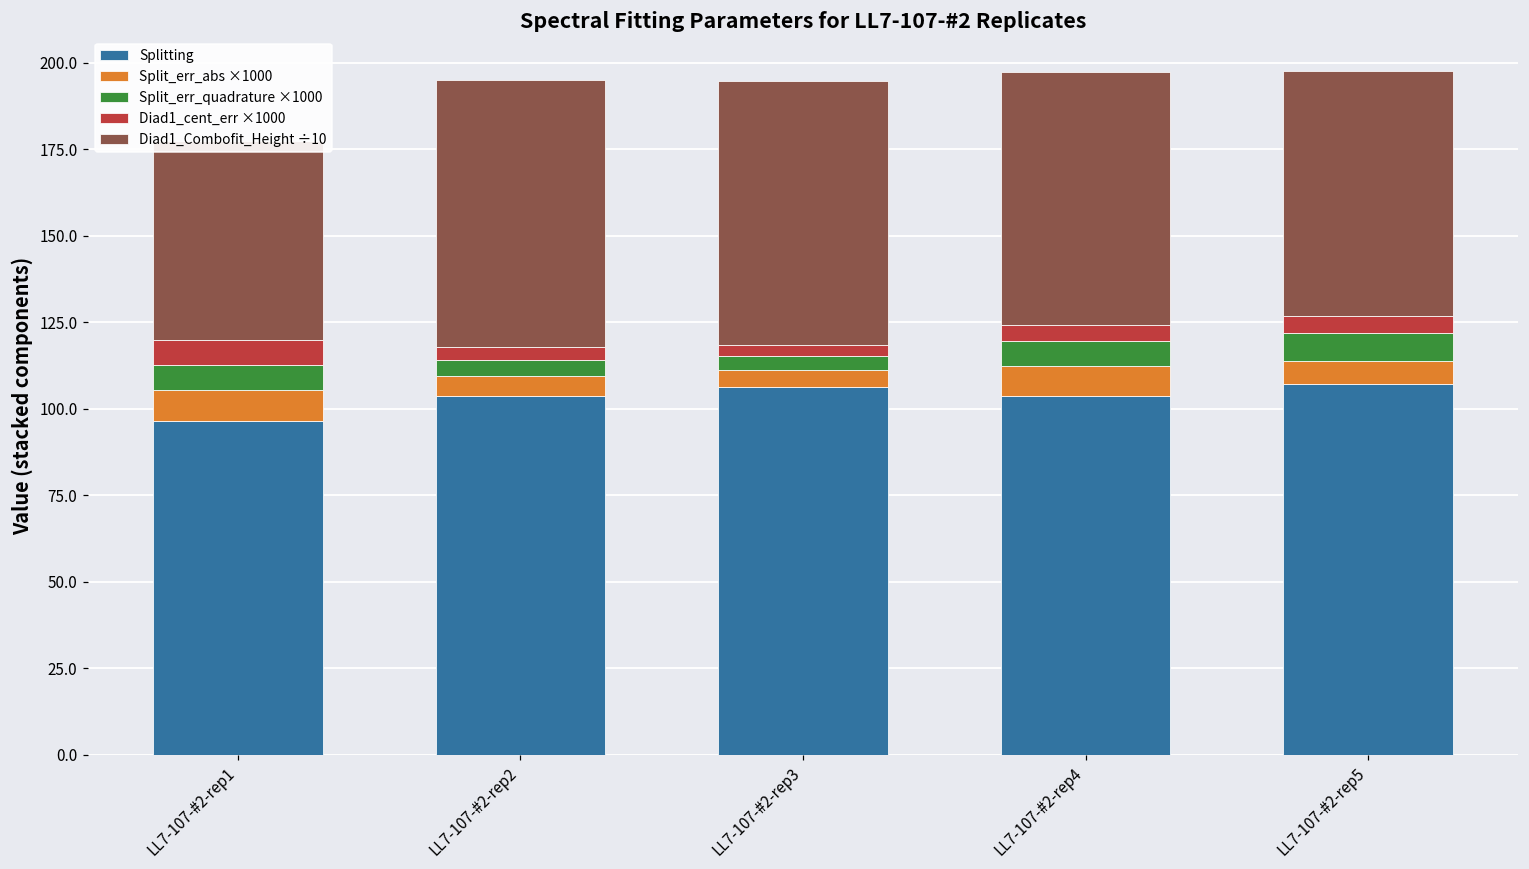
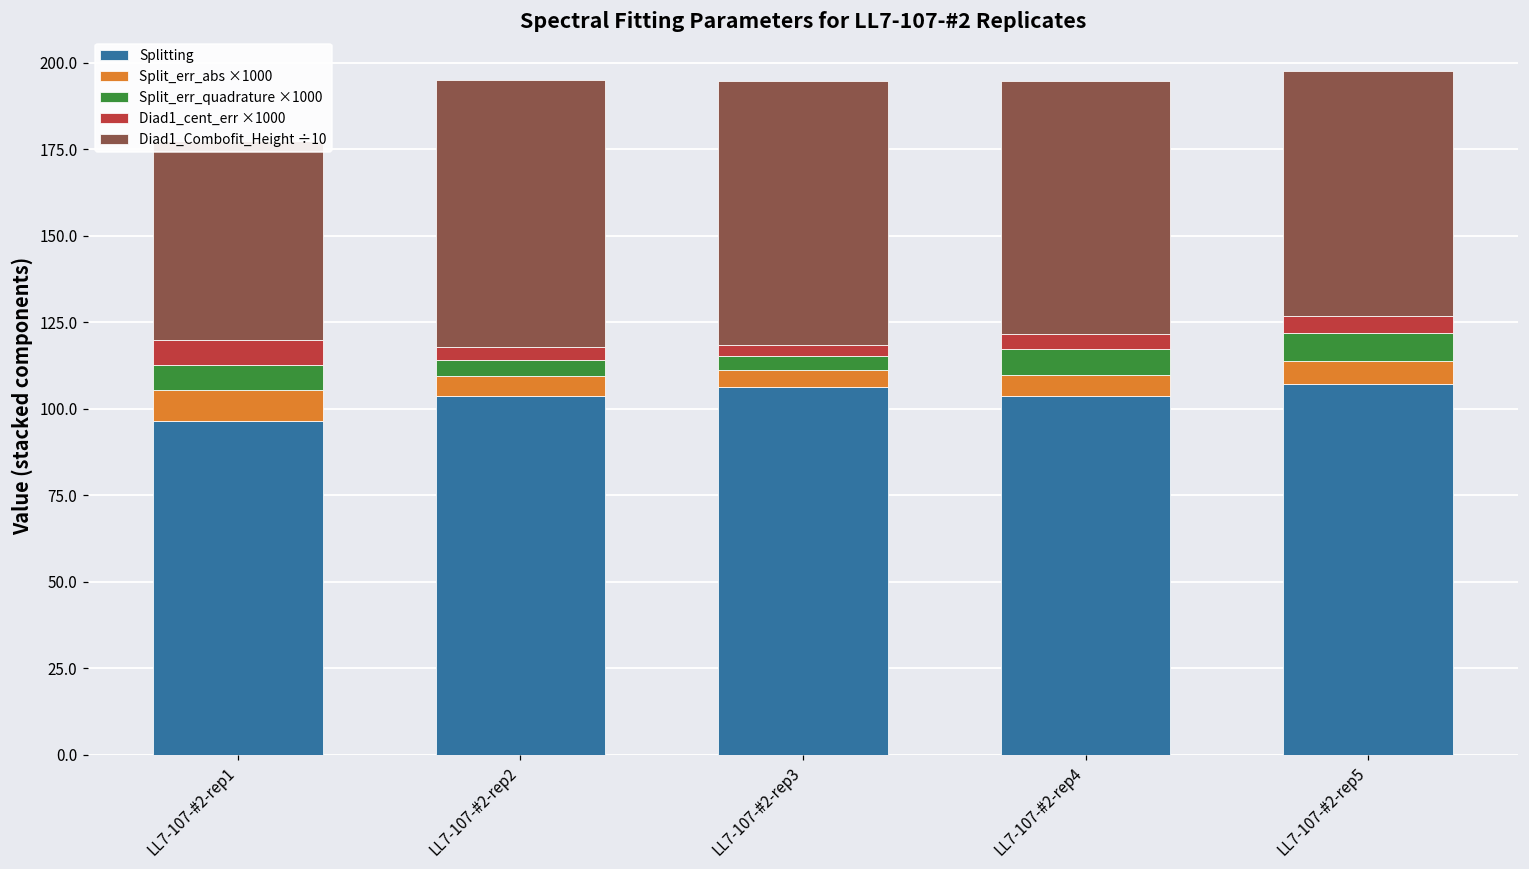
Split_err_abs ×1000, LL7-107-#2-rep4: 9 -> 6
